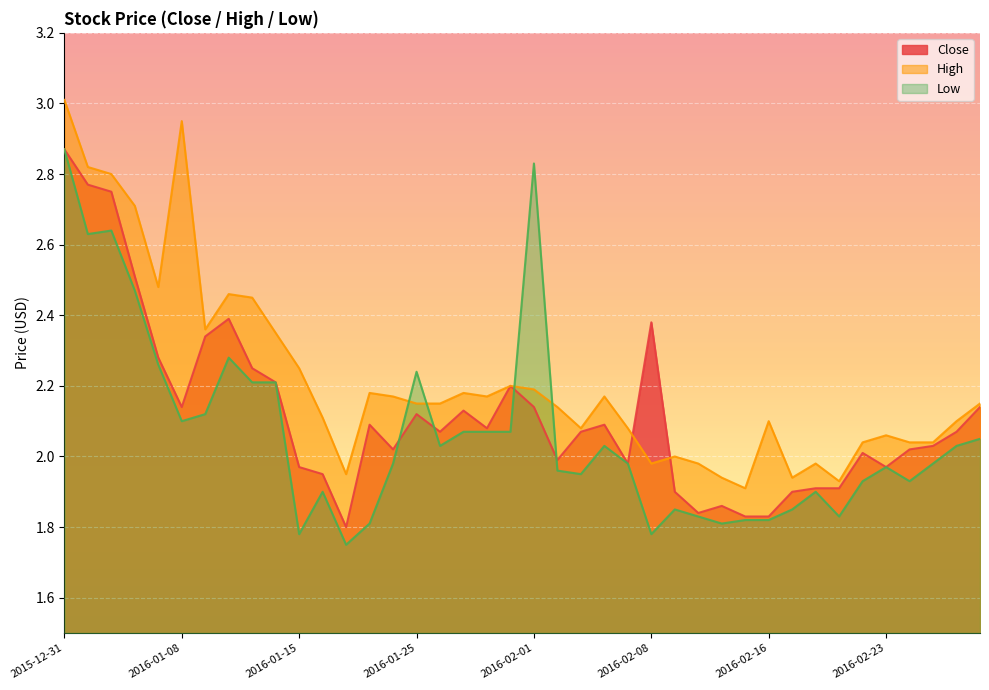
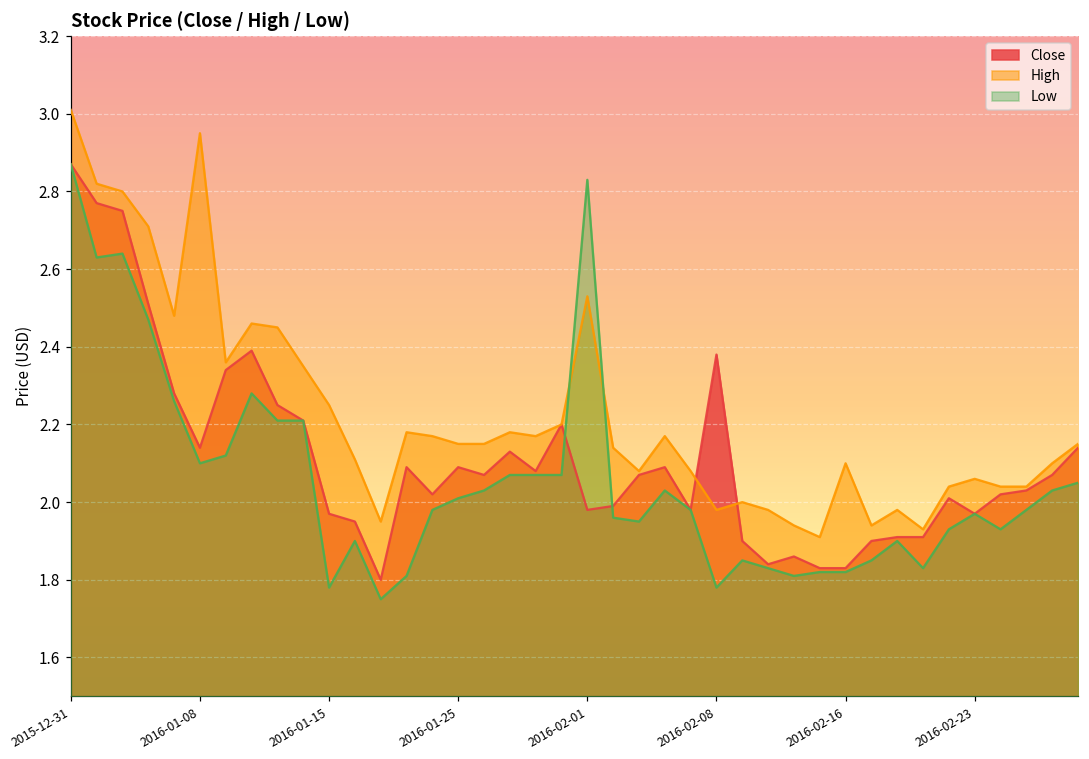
Close, 2016-01-25: 2.12 -> 2.09
Low, 2016-01-25: 2.24 -> 2.01
Close, 2016-02-01: 2.14 -> 1.98
High, 2016-02-01: 2.19 -> 2.53
